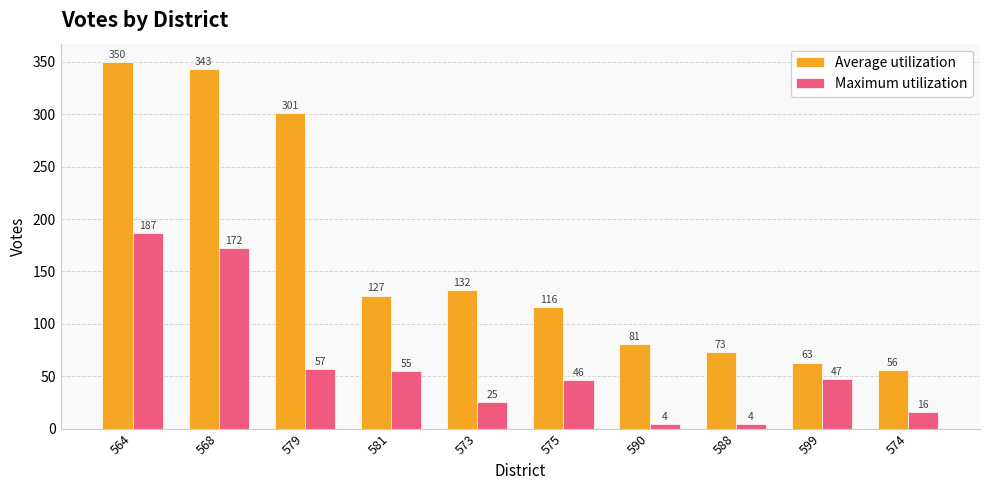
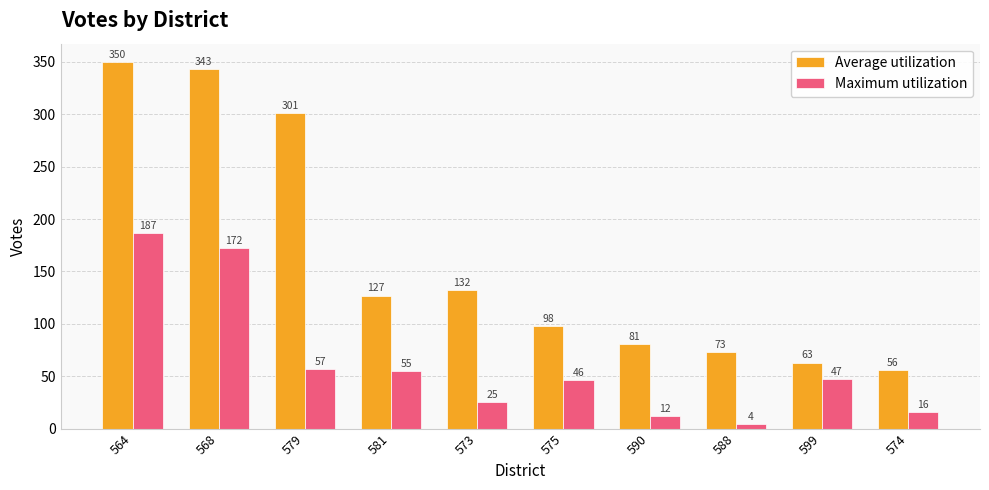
Average utilization, 575: 116 -> 98
Maximum utilization, 590: 4 -> 12
